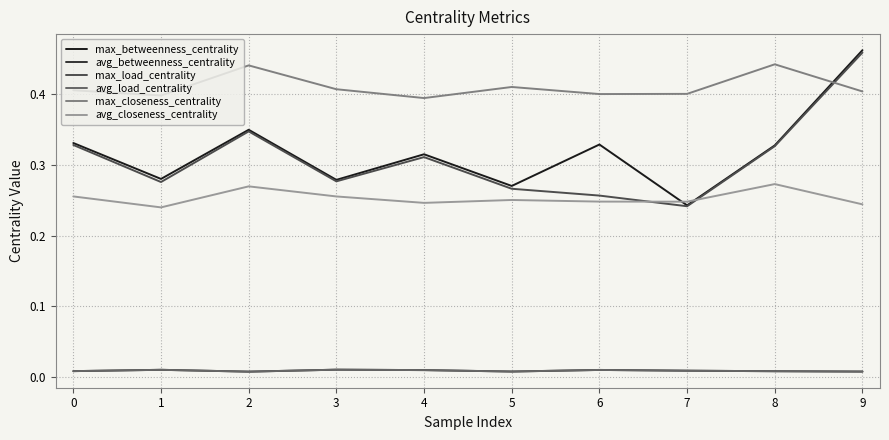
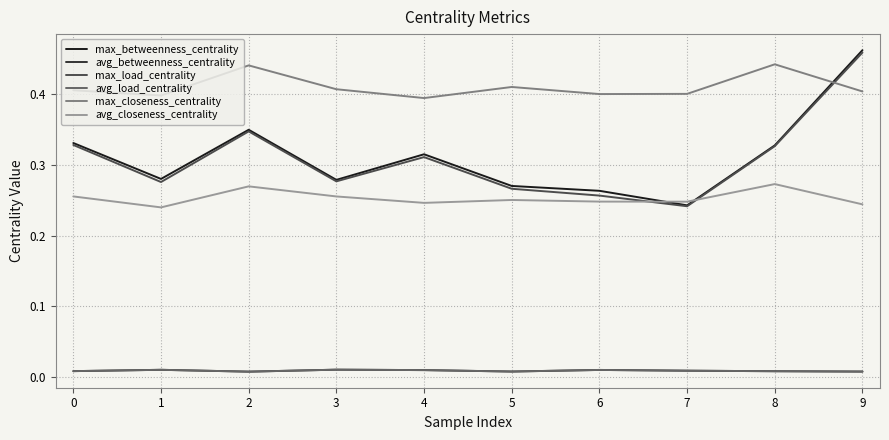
max_betweenness_centrality, 6: 0.33 -> 0.26
